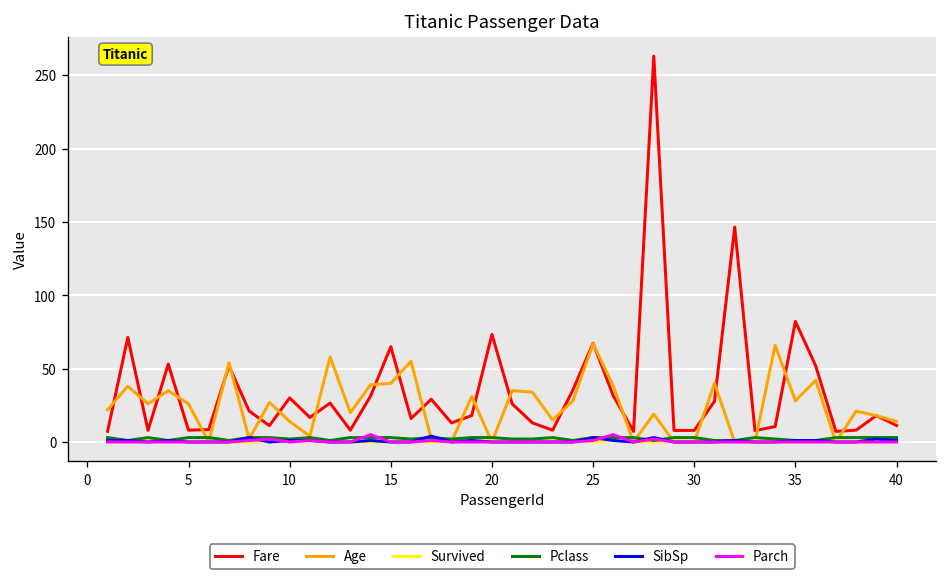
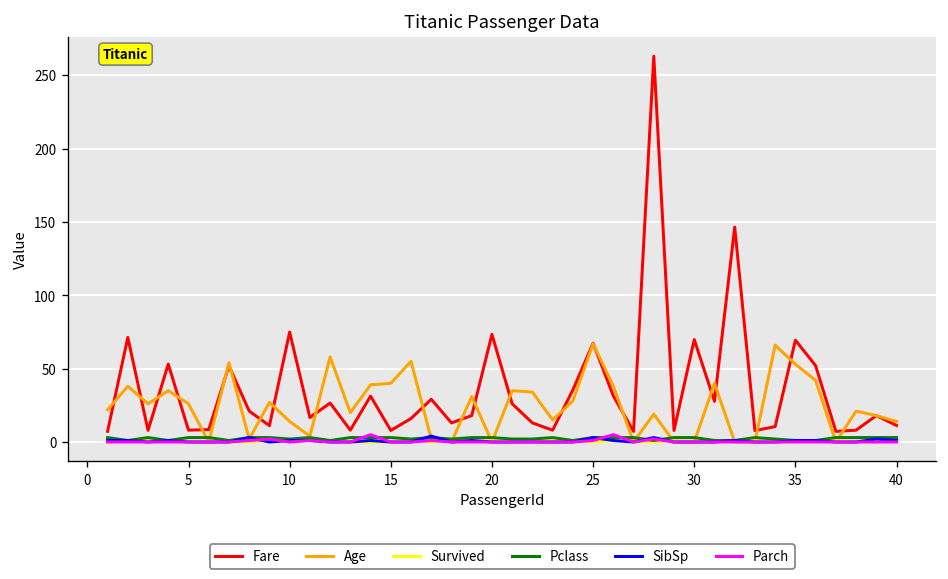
Fare, 10: 30 -> 75
Fare, 15: 65 -> 8
Fare, 30: 8 -> 70
Fare, 35: 82 -> 69
Age, 35: 28 -> 53
